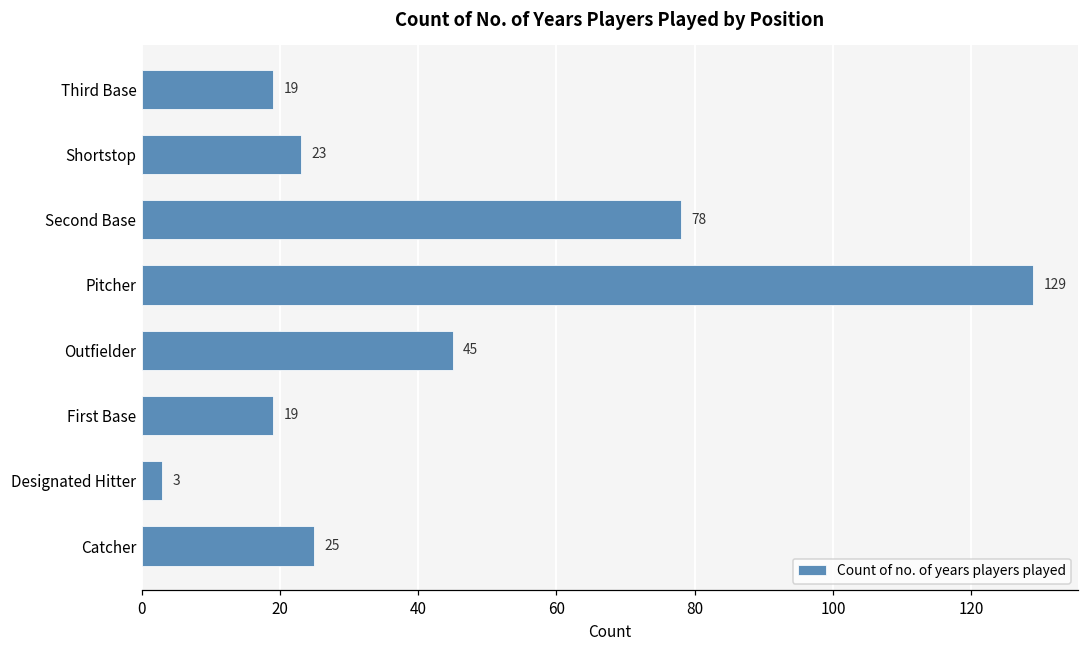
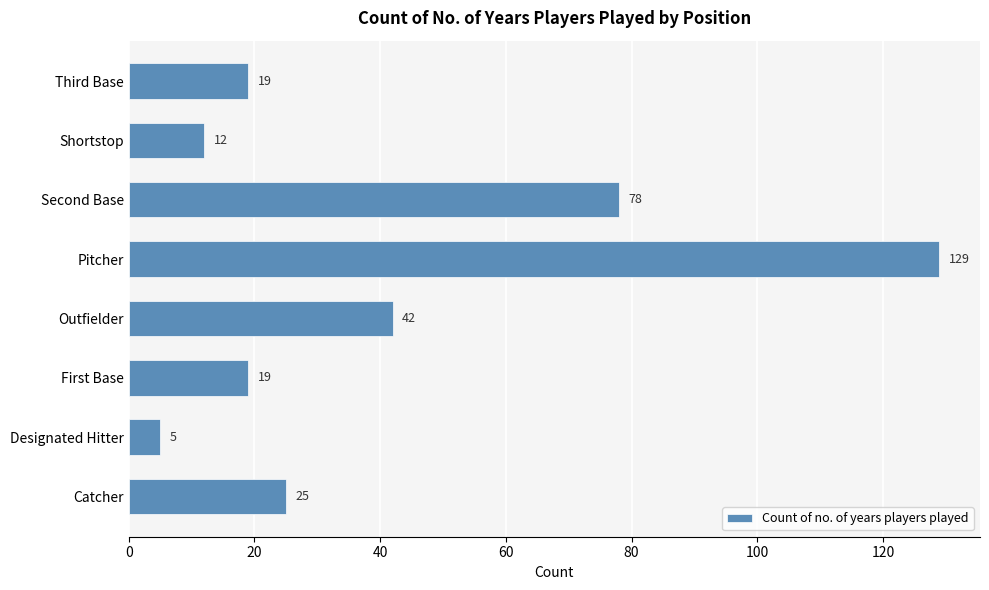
Shortstop: 23 -> 12
Outfielder: 45 -> 42
Designated Hitter: 3 -> 5
